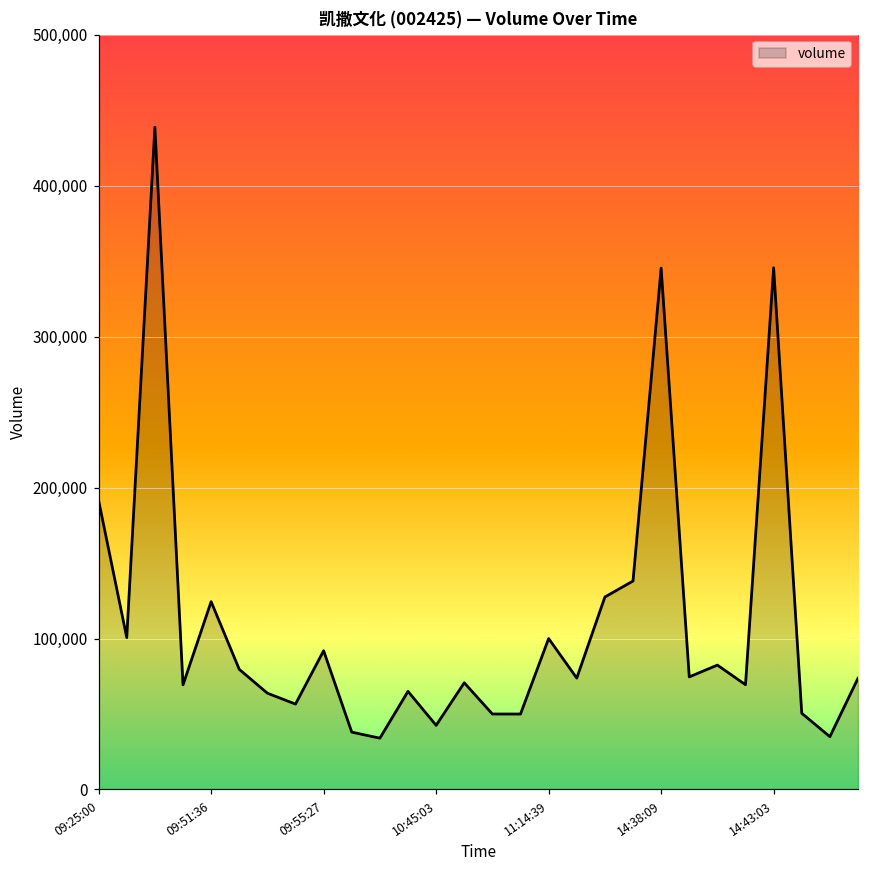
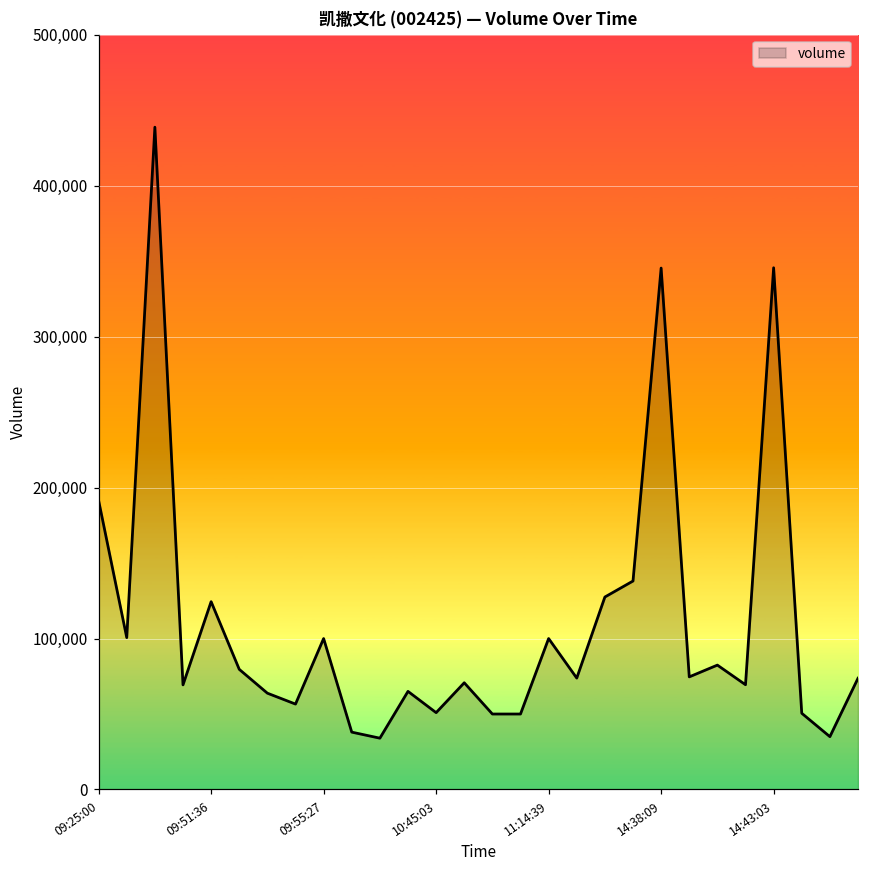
09:55:27: 92,000 -> 100,000
10:45:03: 42,000 -> 51,000
